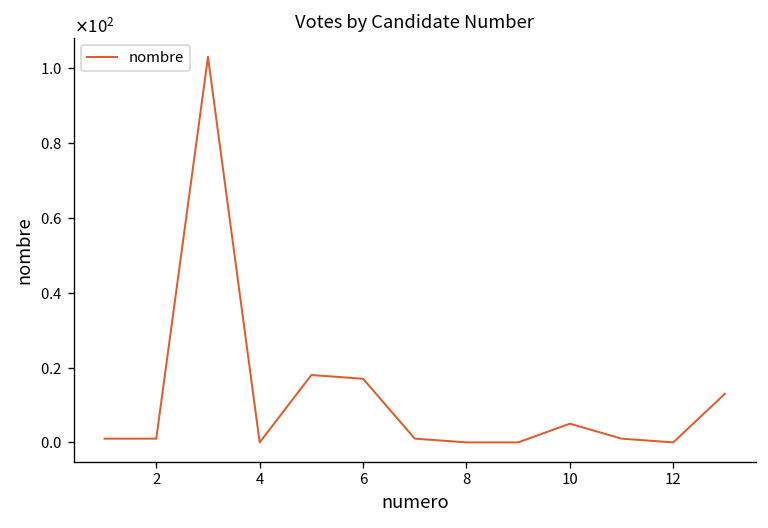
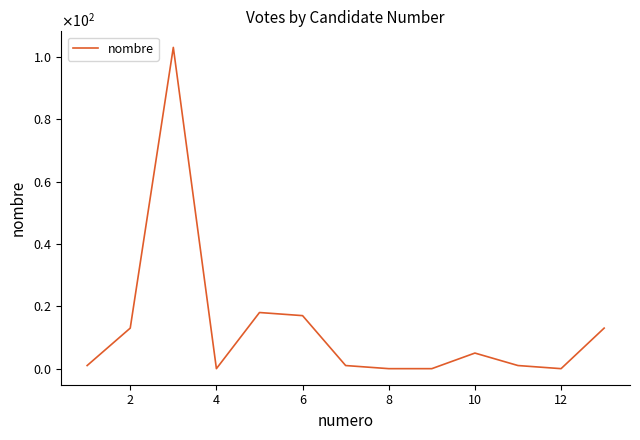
2: 1 -> 13
